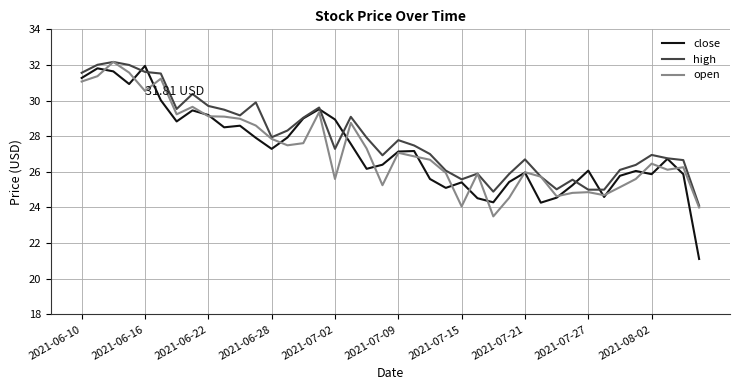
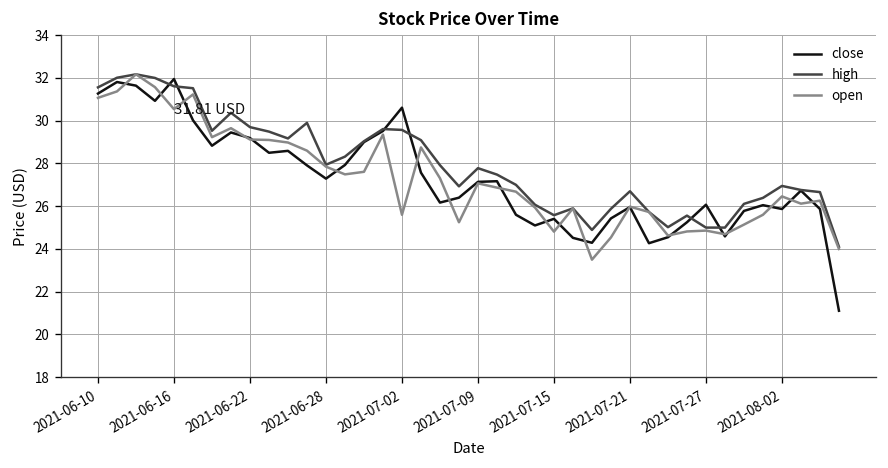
close, 2021-07-02: 28.9 -> 30.6
high, 2021-07-02: 27.3 -> 29.6
open, 2021-07-15: 24.1 -> 24.8
